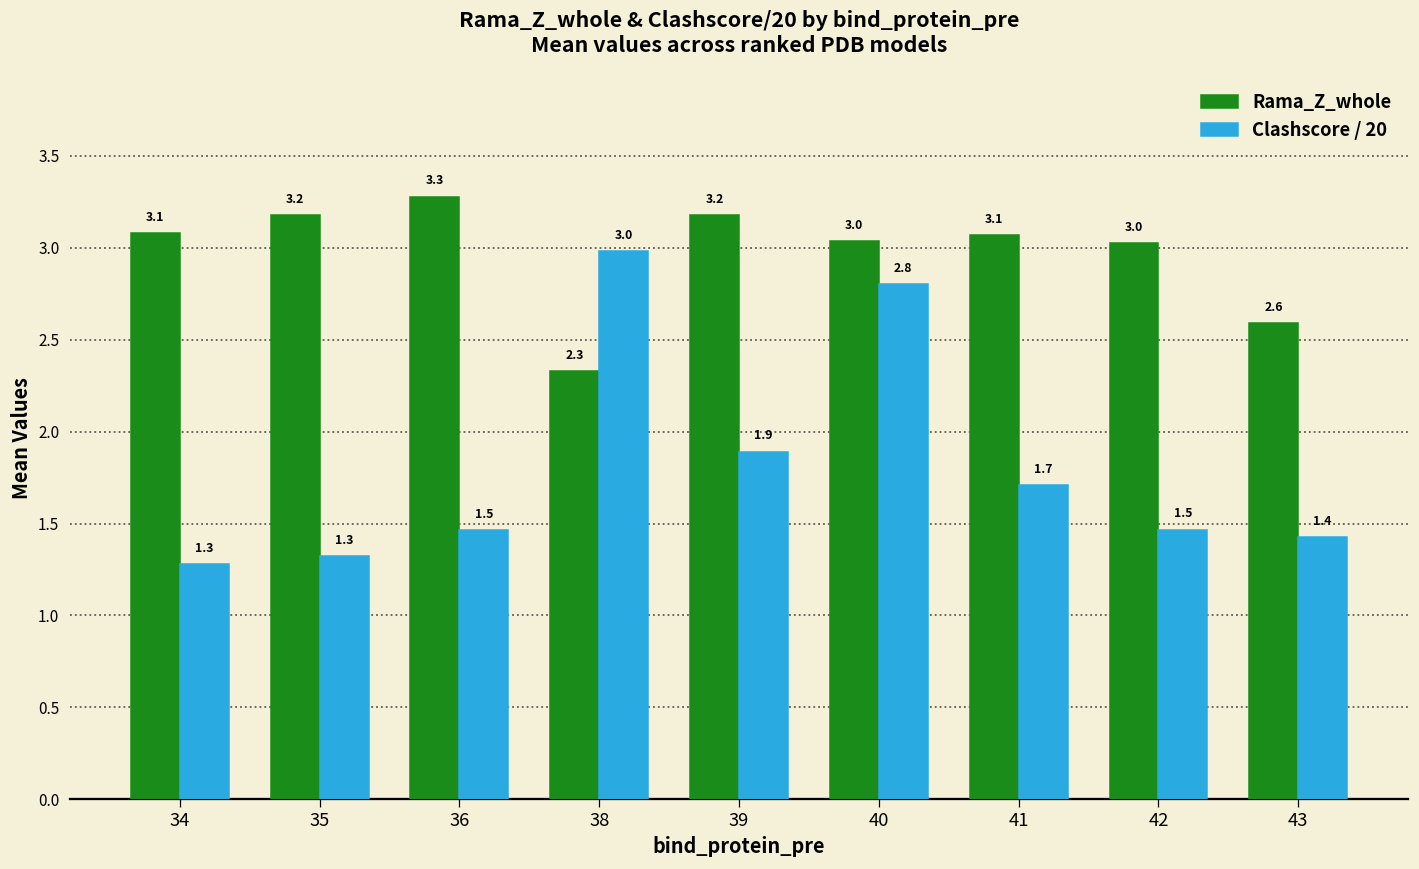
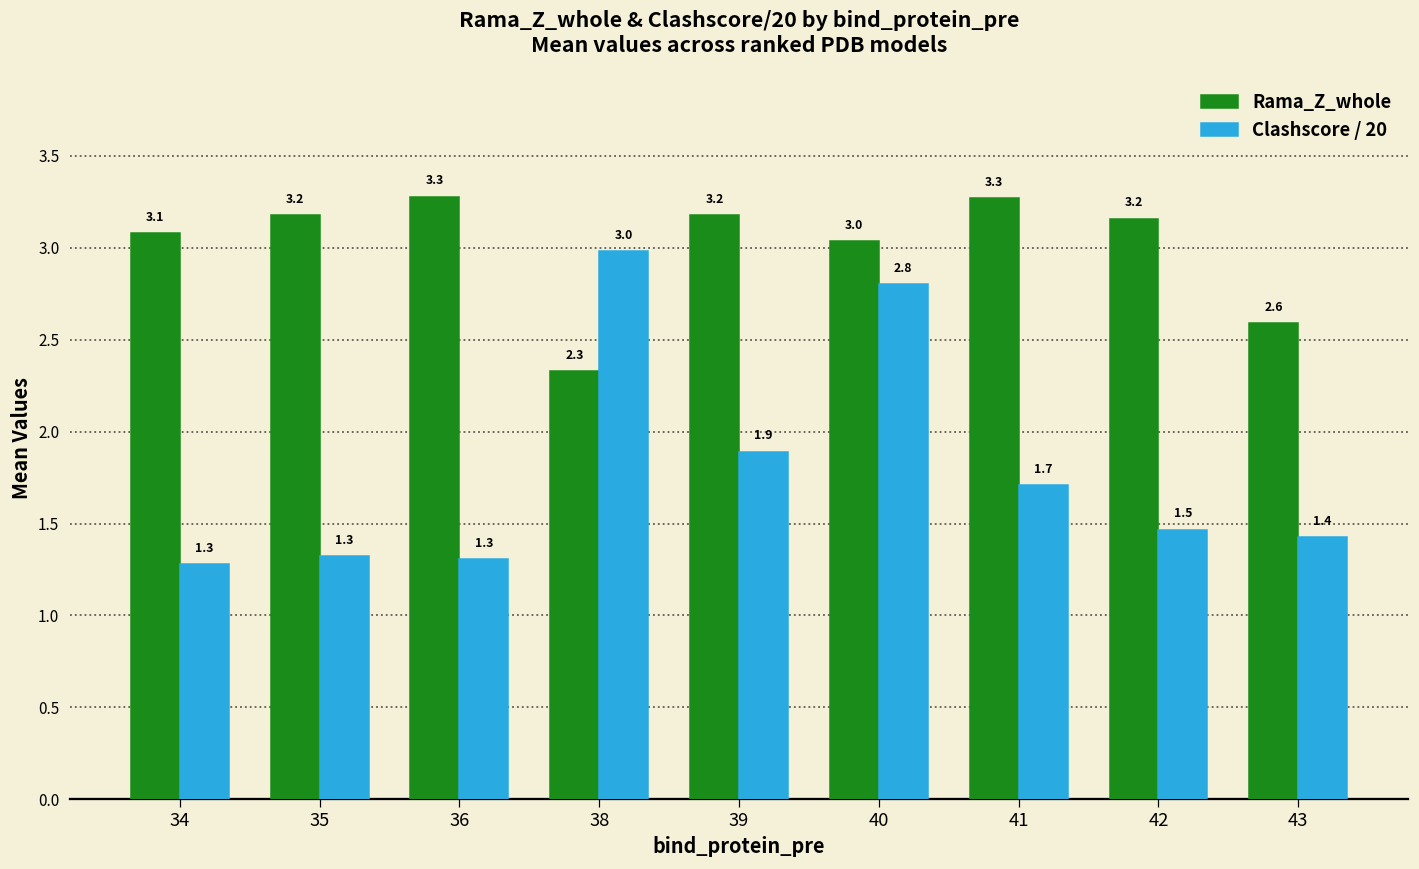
Clashscore / 20, 36: 1.5 -> 1.3
Rama_Z_whole, 41: 3.1 -> 3.3
Rama_Z_whole, 42: 3.0 -> 3.2
